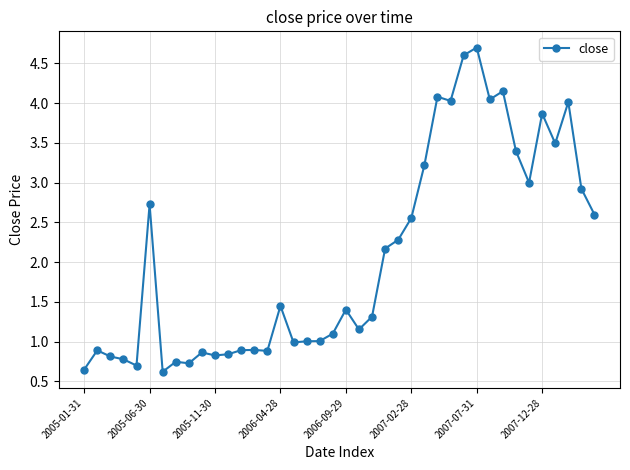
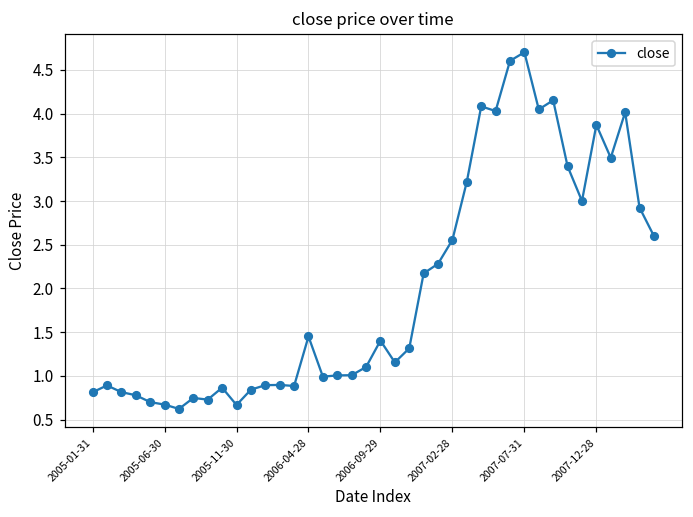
2005-01-31: 0.6 -> 0.8
2005-06-30: 2.7 -> 0.7
2005-11-30: 0.8 -> 0.7
